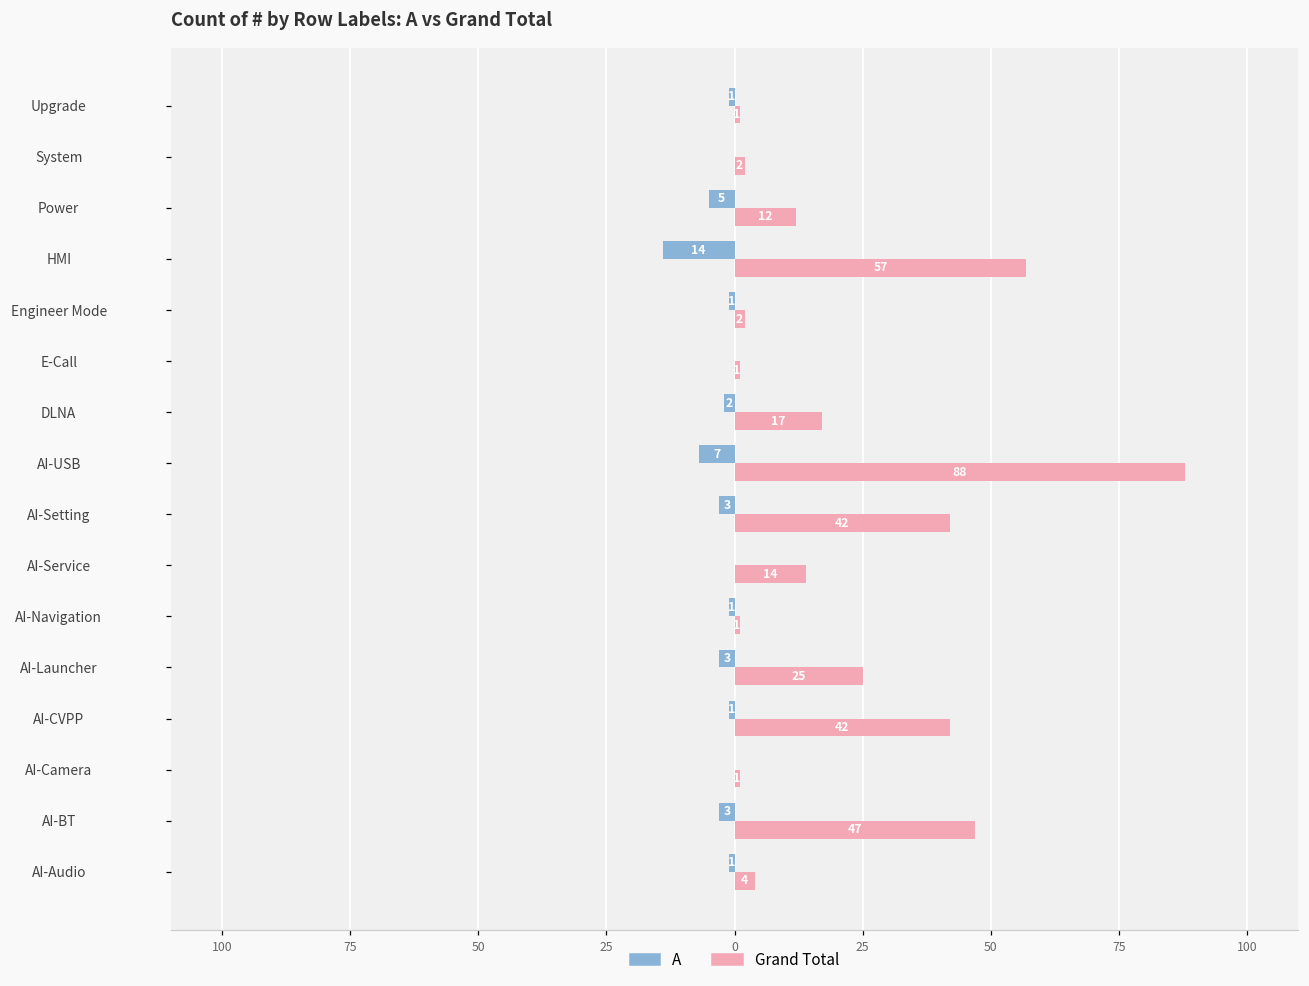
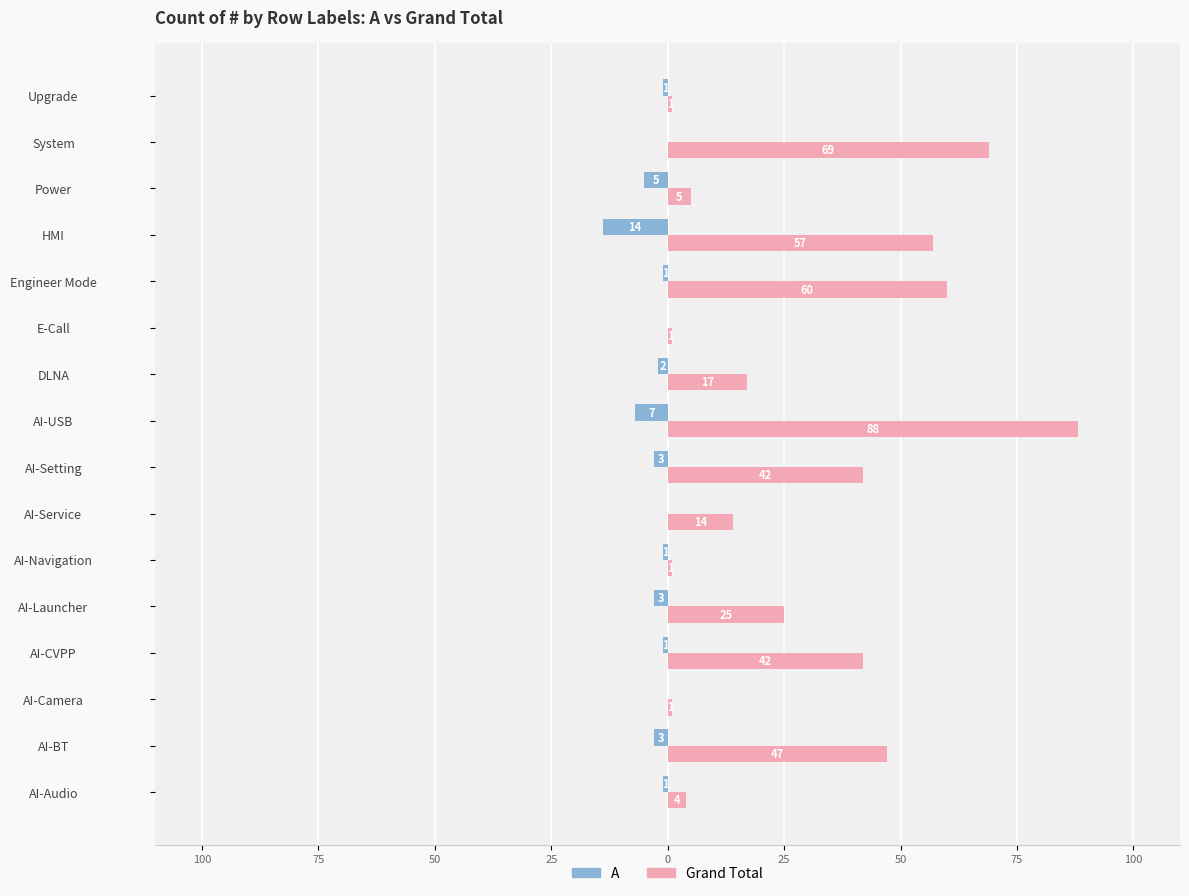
Grand Total, System: 2 -> 69
Grand Total, Power: 12 -> 5
Grand Total, Engineer Mode: 2 -> 60
